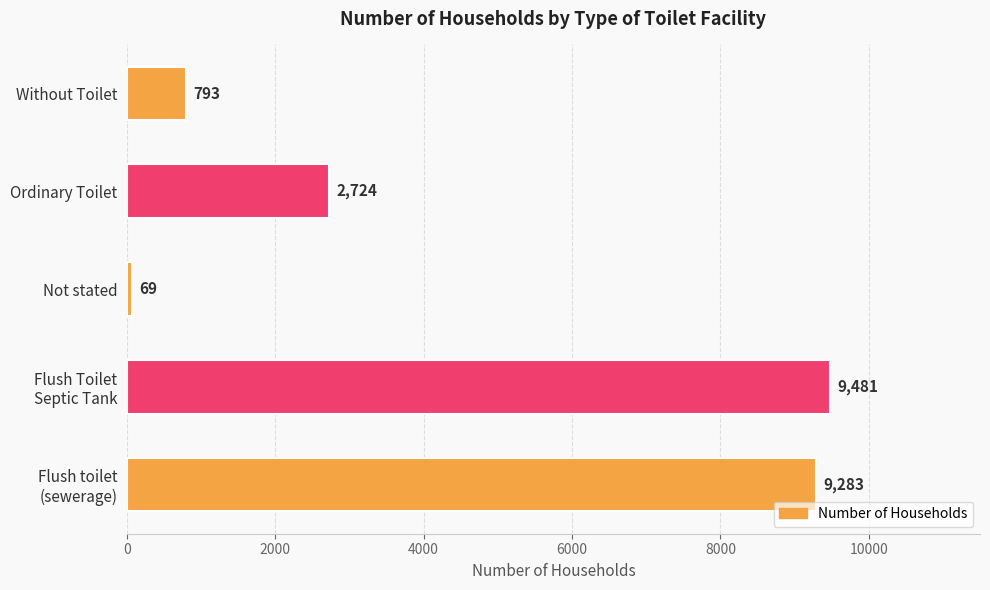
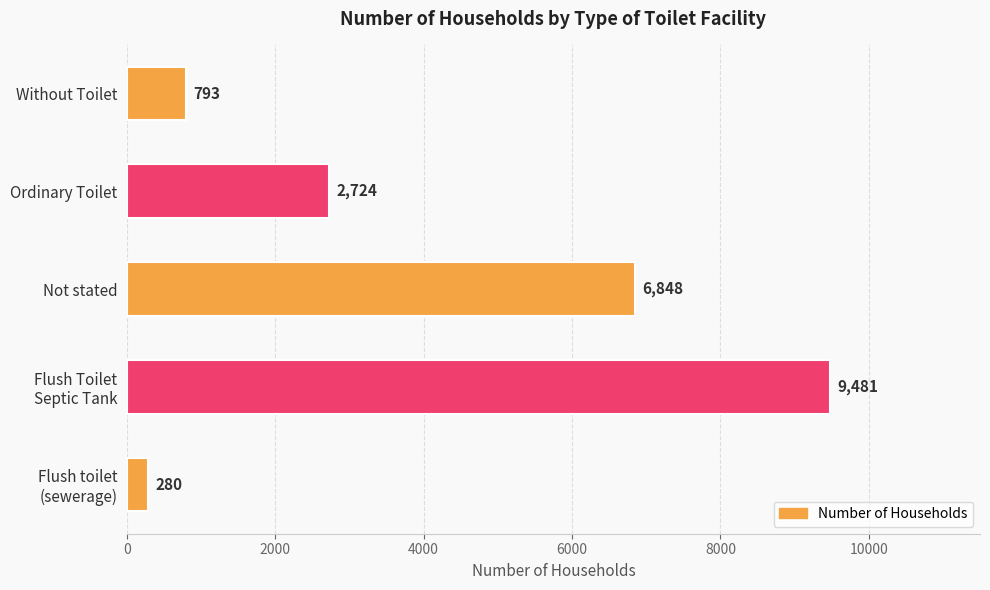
Not stated: 69 -> 6,848
Flush toilet (sewerage): 9,283 -> 280
